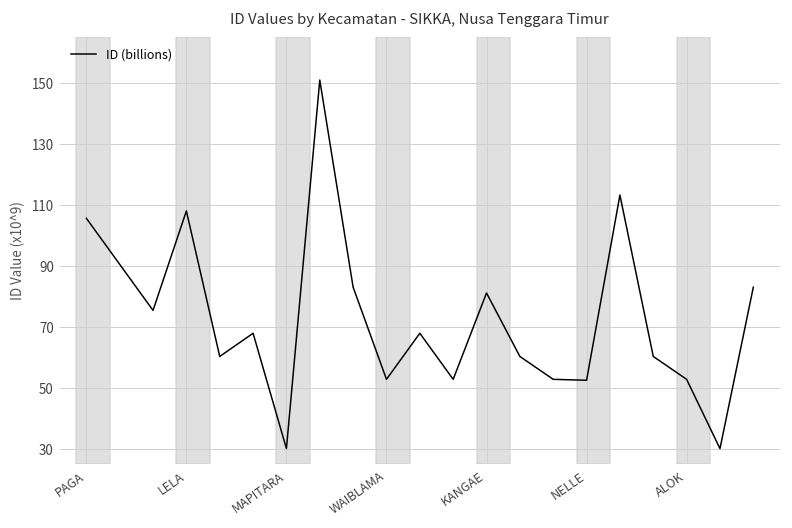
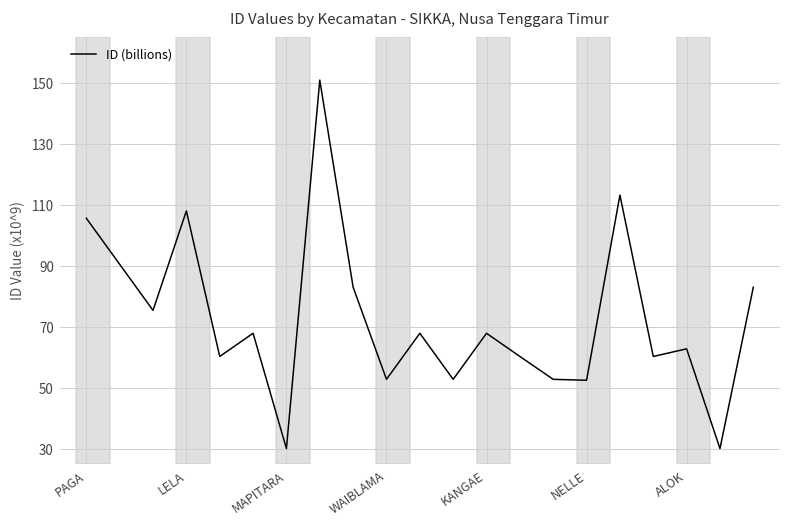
KANGAE: 81 -> 68
ALOK: 53 -> 63
